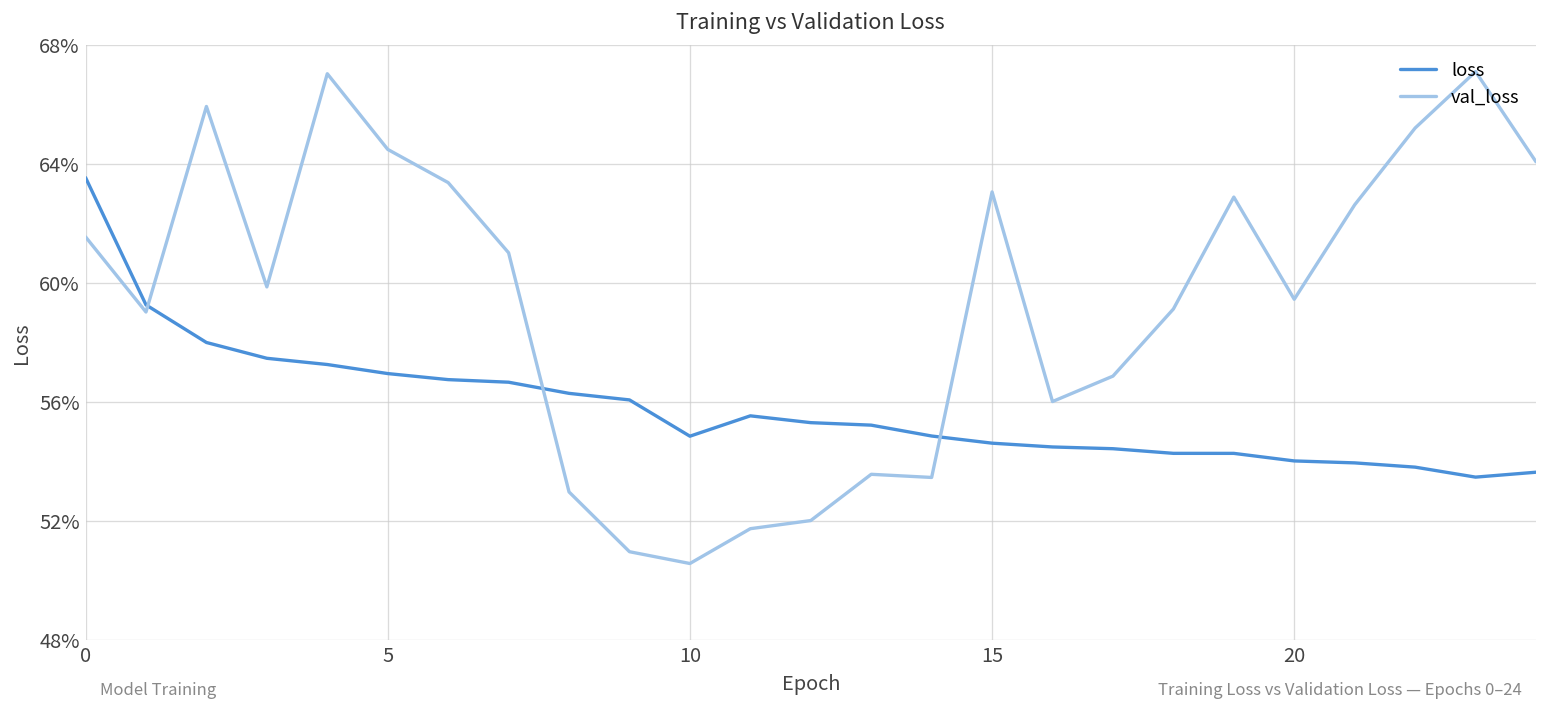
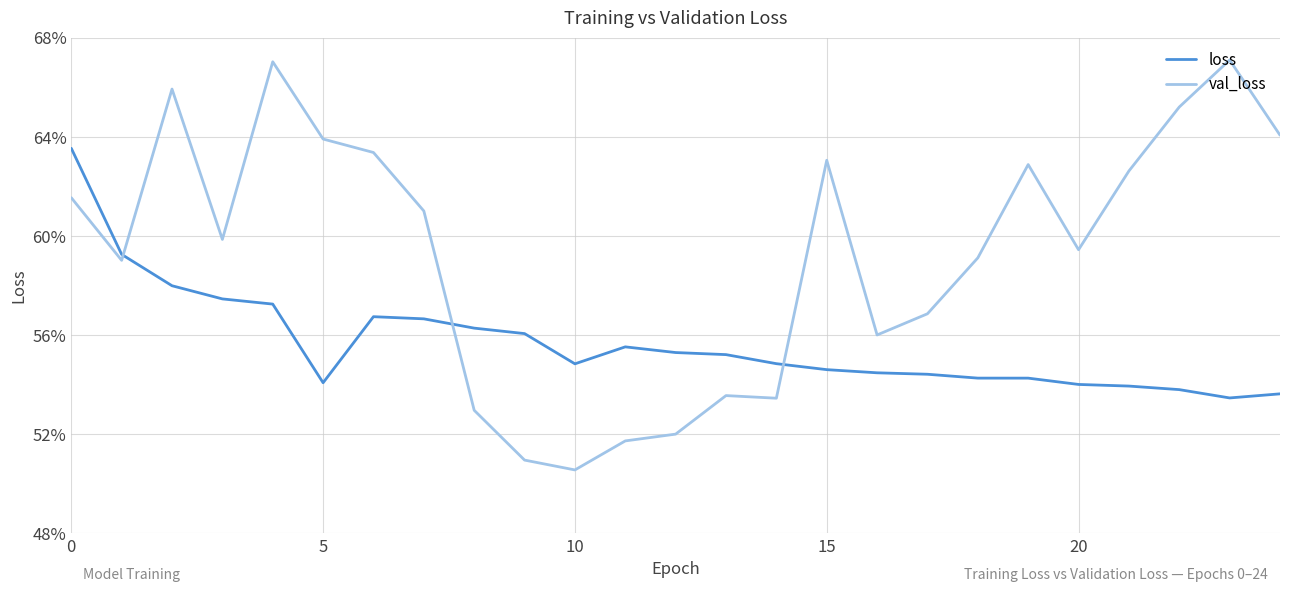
loss, 5: 56.9% -> 54.1%
val_loss, 5: 64.5% -> 63.9%
